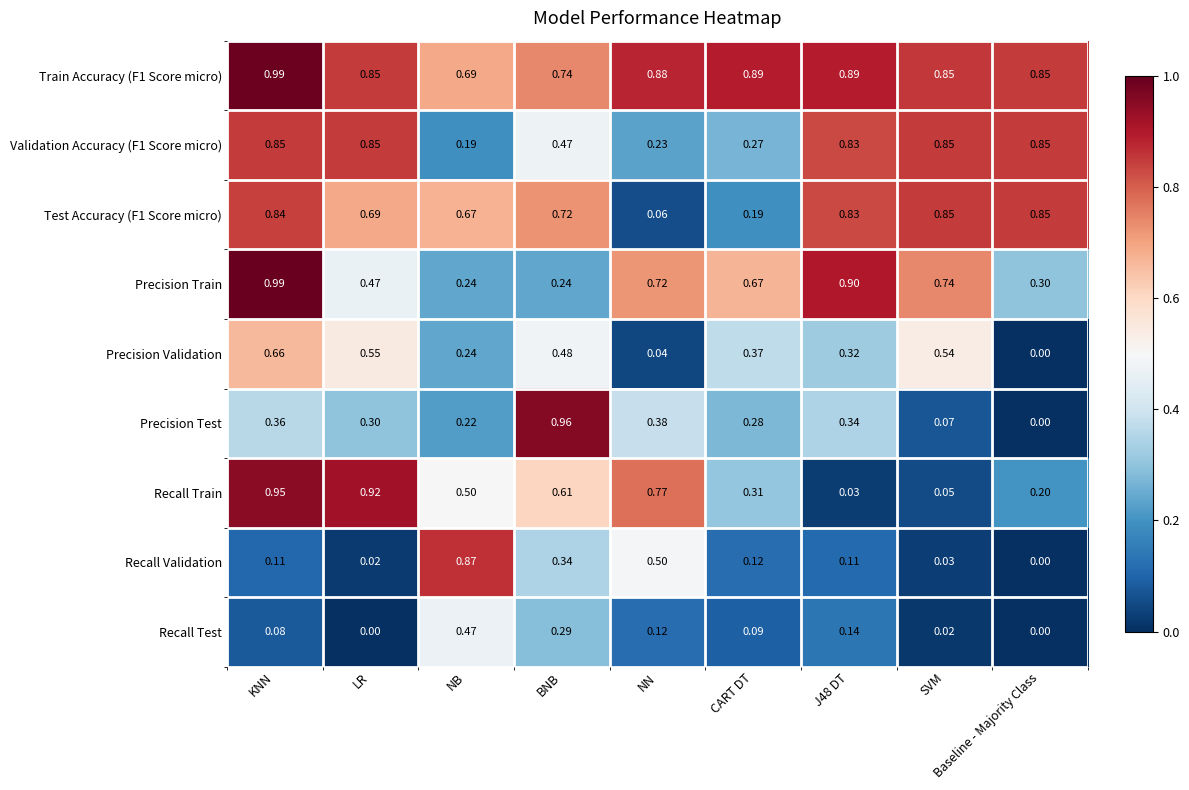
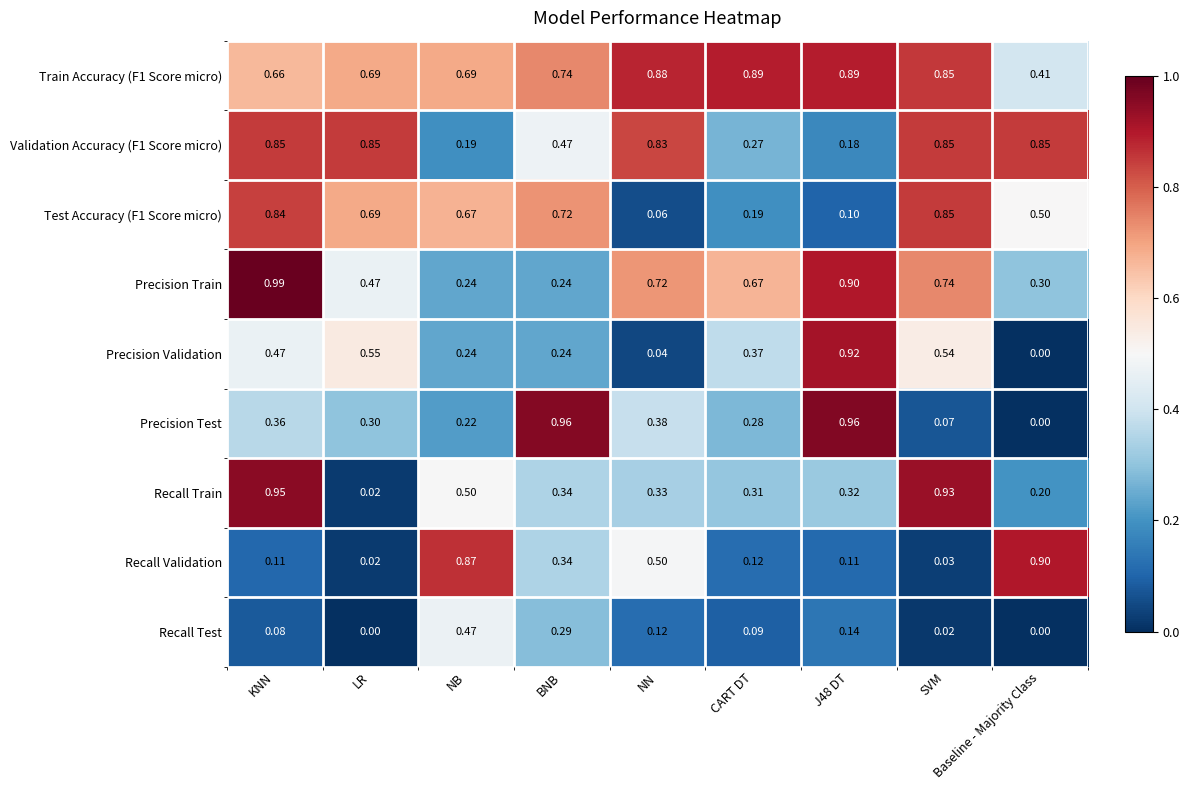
Train Accuracy (F1 Score micro), KNN: 0.99 -> 0.66
Train Accuracy (F1 Score micro), LR: 0.85 -> 0.69
Train Accuracy (F1 Score micro), Baseline - Majority Class: 0.85 -> 0.41
Validation Accuracy (F1 Score micro), NN: 0.23 -> 0.83
Validation Accuracy (F1 Score micro), J48 DT: 0.83 -> 0.18
Test Accuracy (F1 Score micro), J48 DT: 0.83 -> 0.10
Test Accuracy (F1 Score micro), Baseline - Majority Class: 0.85 -> 0.50
Precision Validation, KNN: 0.66 -> 0.47
Precision Validation, BNB: 0.48 -> 0.24
Precision Validation, J48 DT: 0.32 -> 0.92
Precision Test, J48 DT: 0.34 -> 0.96
Recall Train, LR: 0.92 -> 0.02
Recall Train, BNB: 0.61 -> 0.34
Recall Train, NN: 0.77 -> 0.33
Recall Train, J48 DT: 0.03 -> 0.32
Recall Train, SVM: 0.05 -> 0.93
Recall Validation, Baseline - Majority Class: 0.00 -> 0.90
